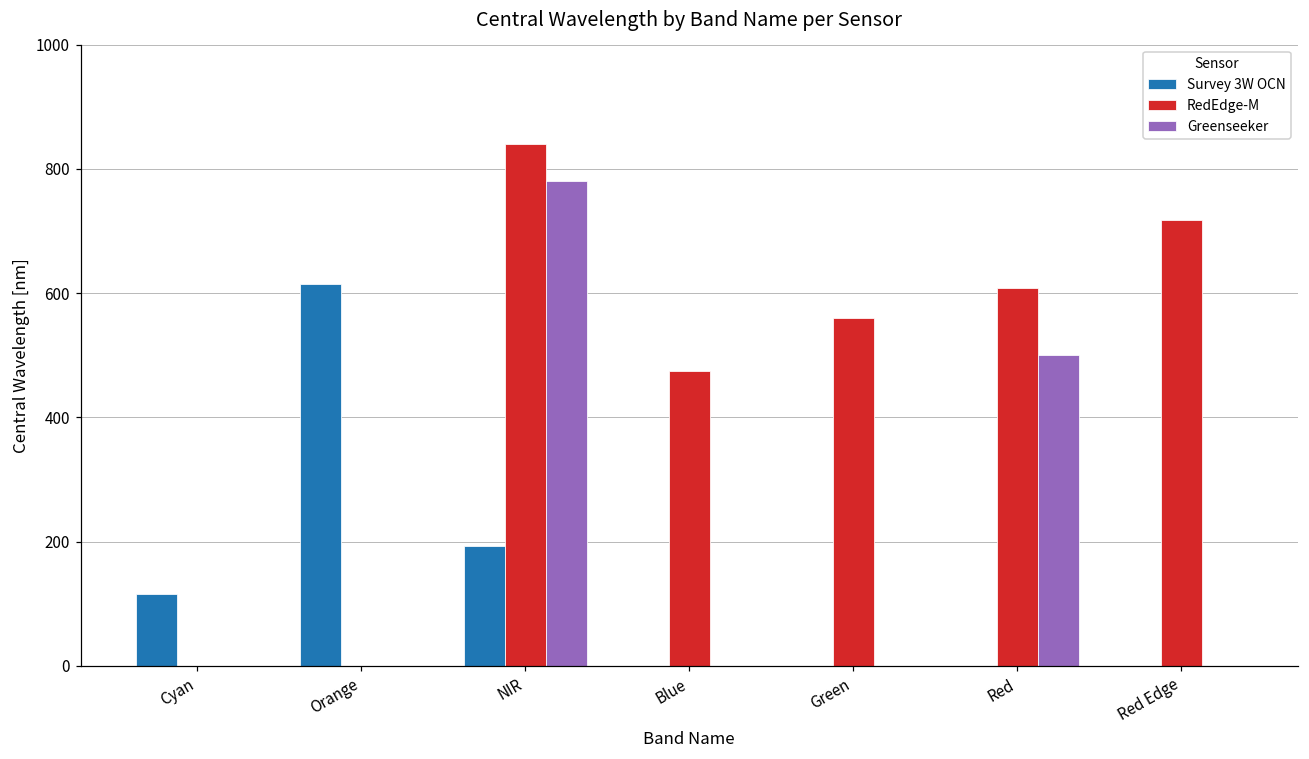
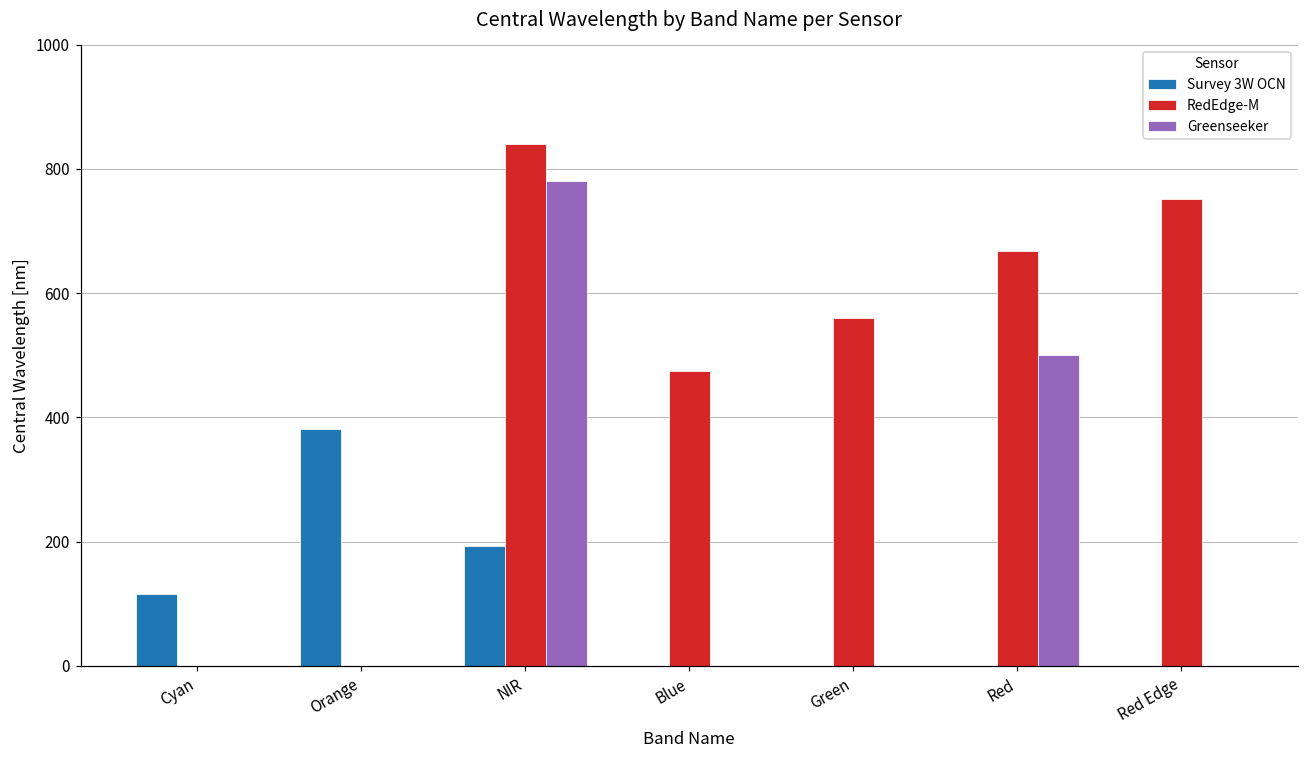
Survey 3W OCN, Orange: 620 -> 380
RedEdge-M, Red: 610 -> 670
RedEdge-M, Red Edge: 720 -> 750
